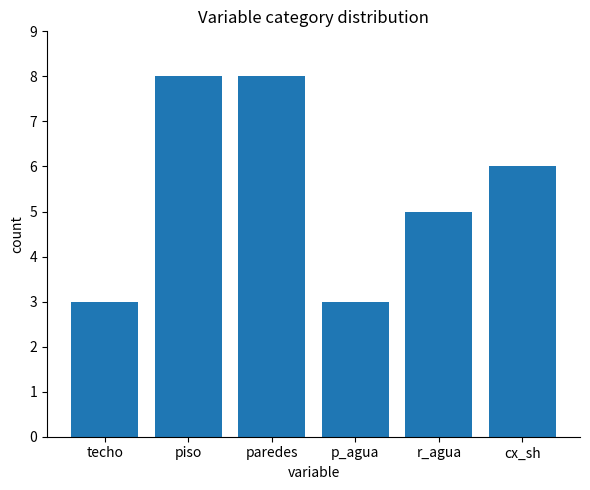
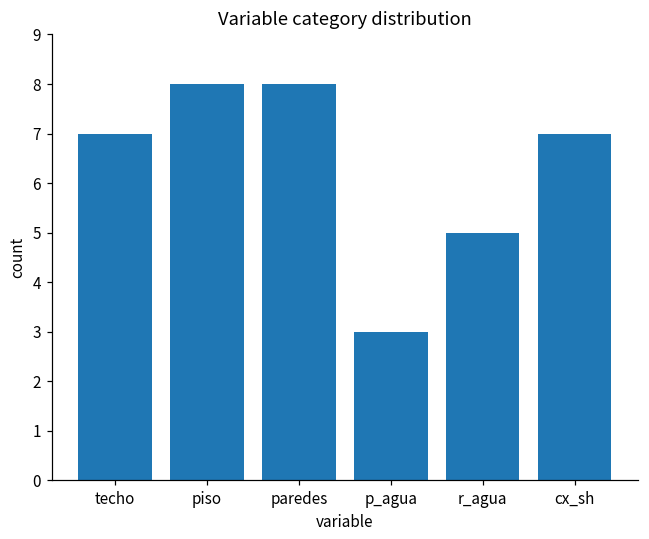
techo: 3 -> 7
cx_sh: 6 -> 7
